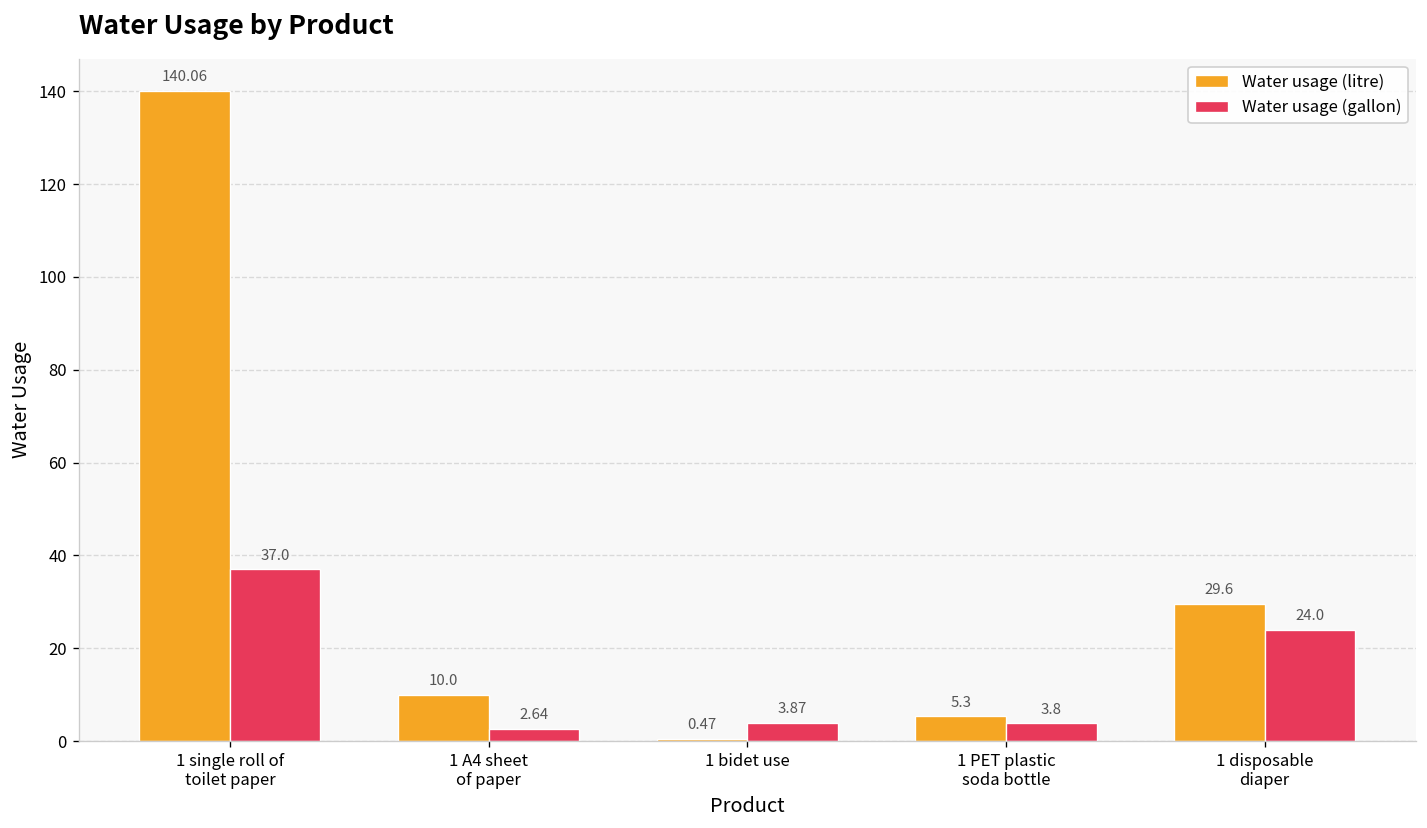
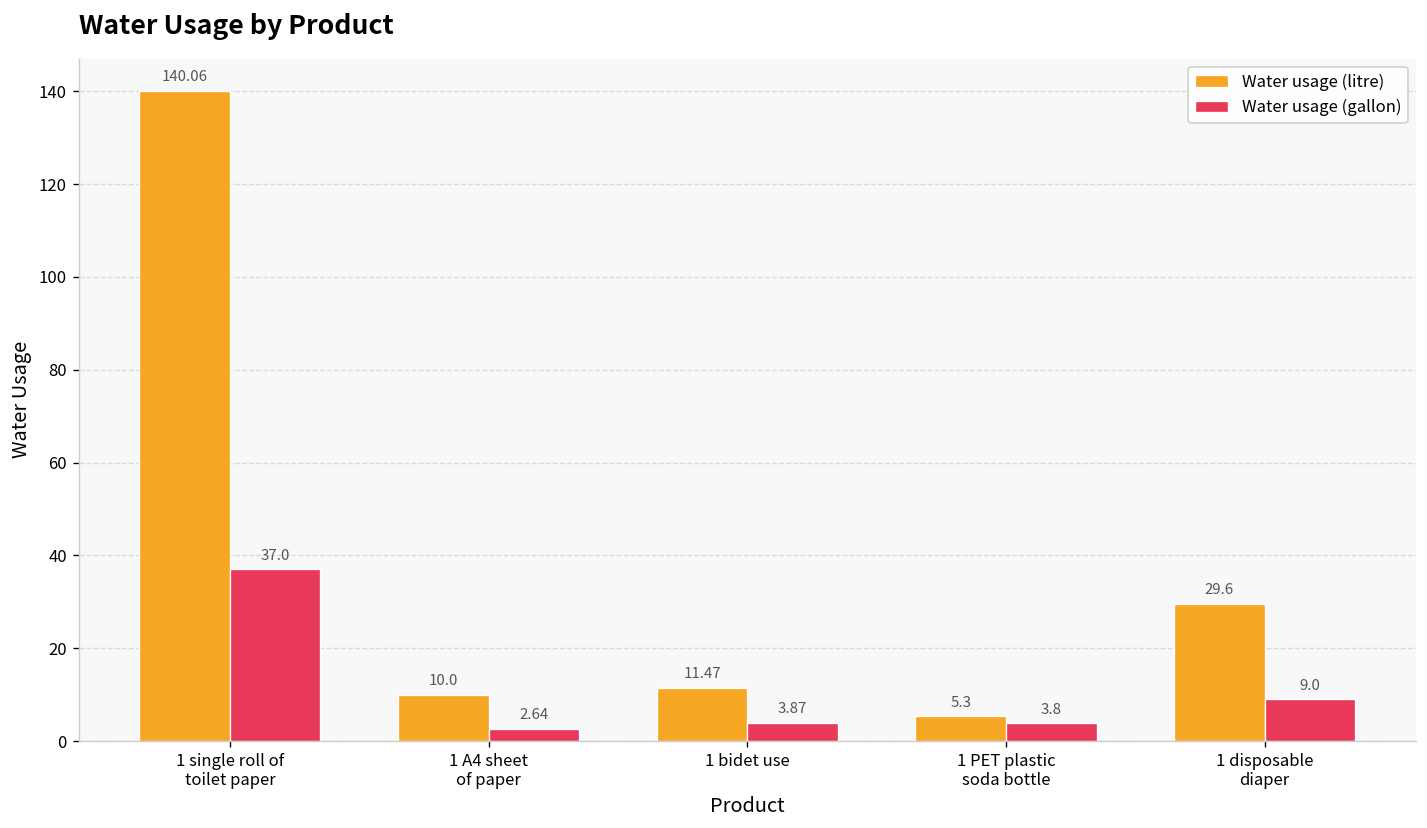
Water usage (litre), 1 bidet use: 0.47 -> 11.47
Water usage (gallon), 1 disposable diaper: 24.0 -> 9.0
